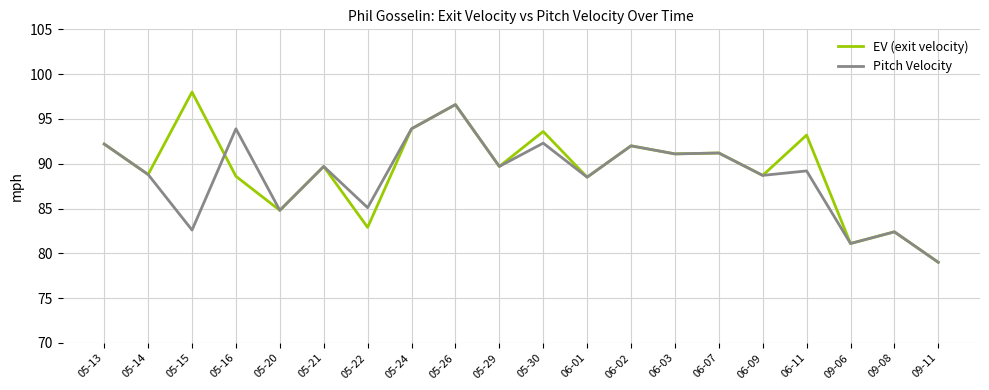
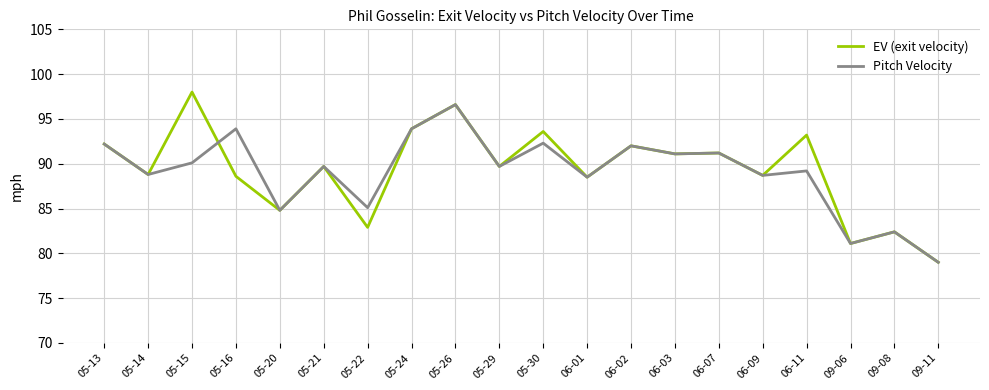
Pitch Velocity, 05-15: 83 -> 90
